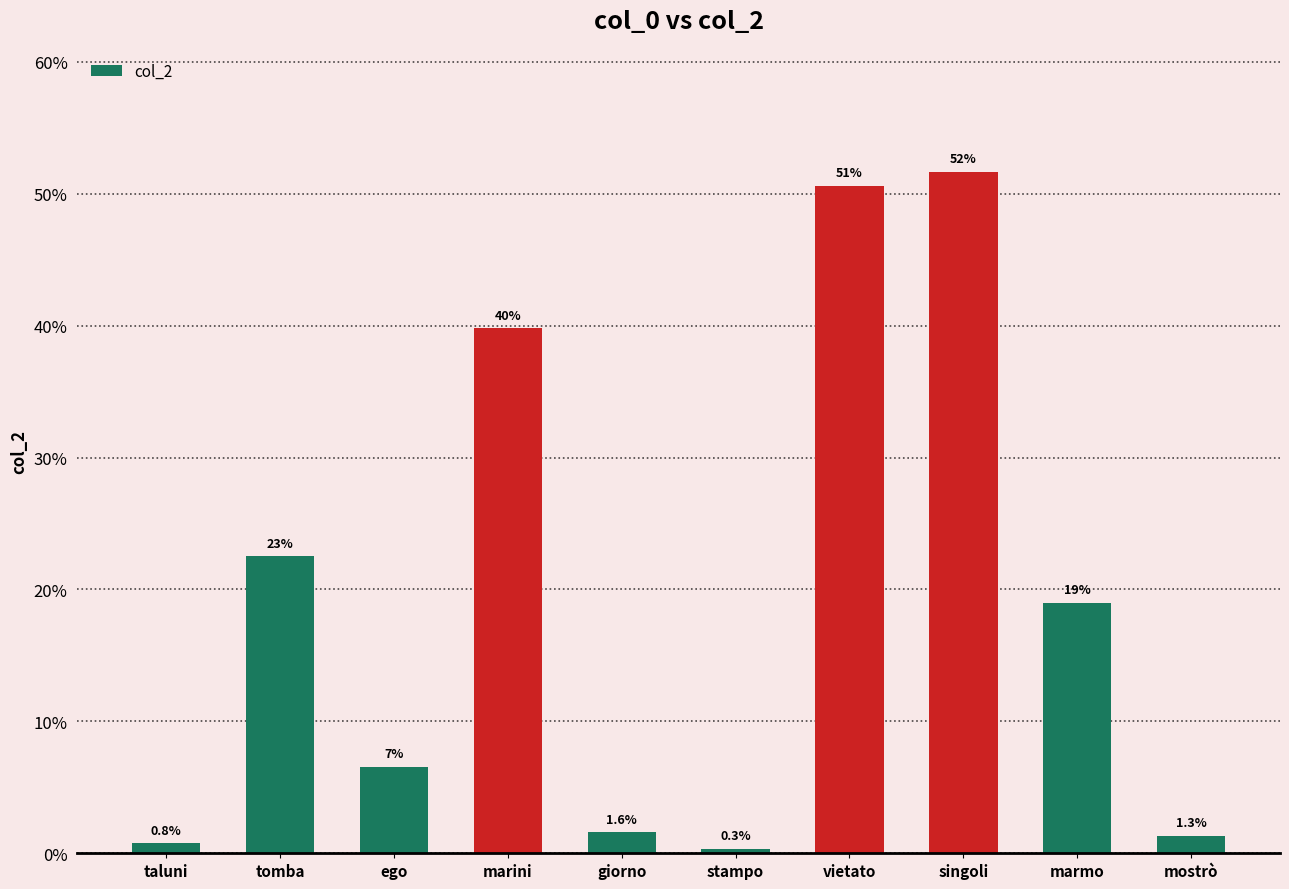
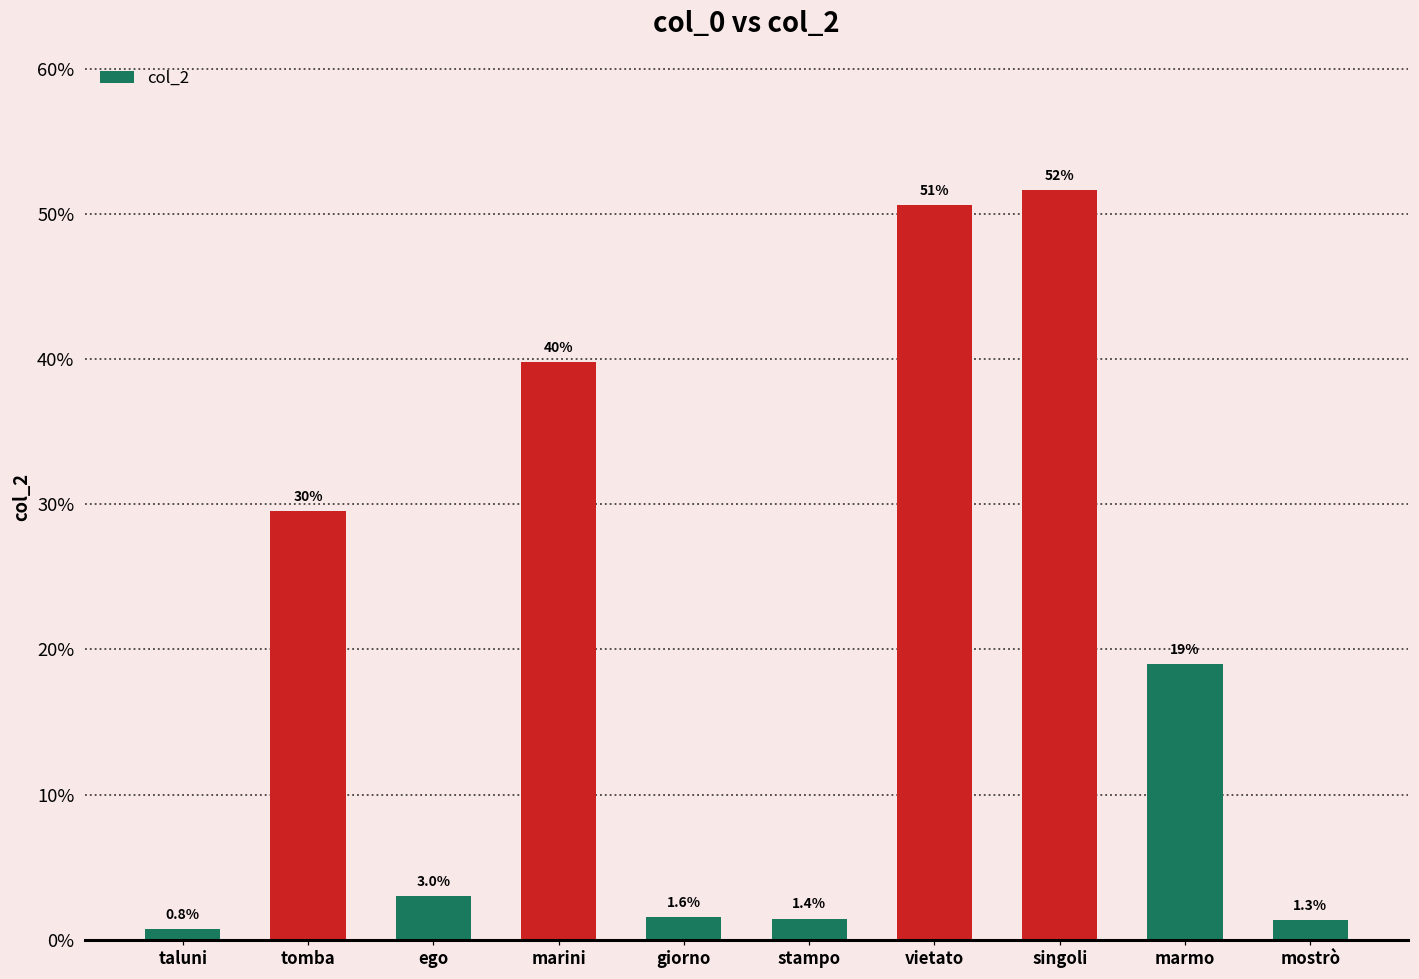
tomba: 23% -> 30%
ego: 7% -> 3.0%
stampo: 0.3% -> 1.4%
